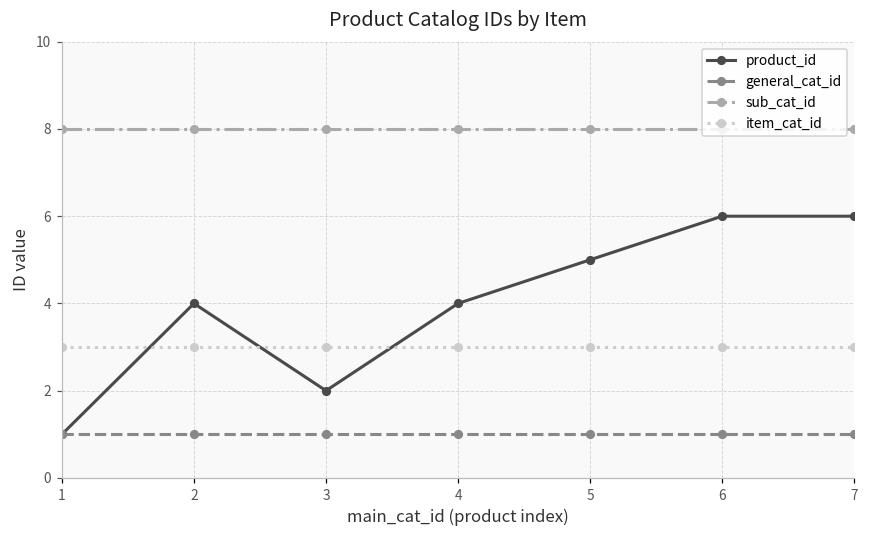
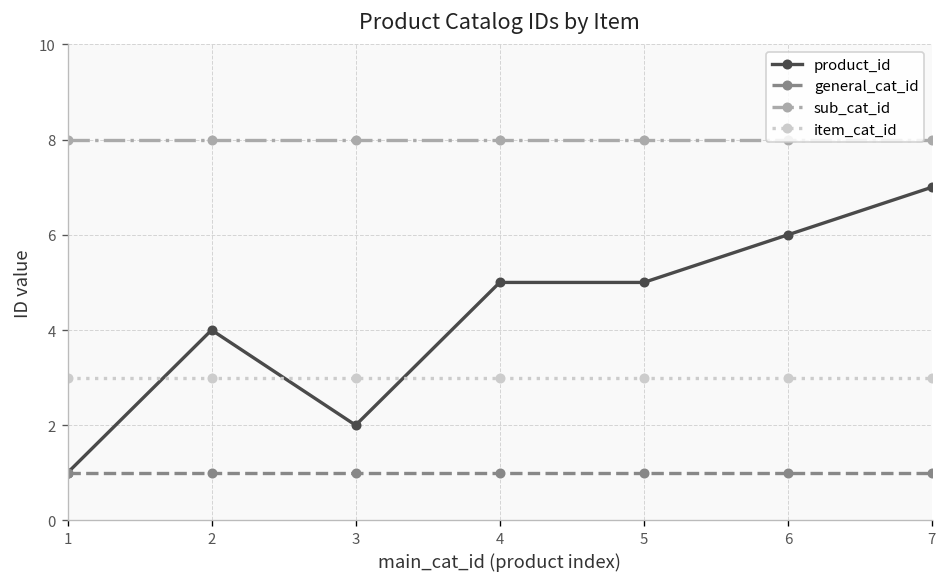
product_id, 4: 4 -> 5
product_id, 7: 6 -> 7
